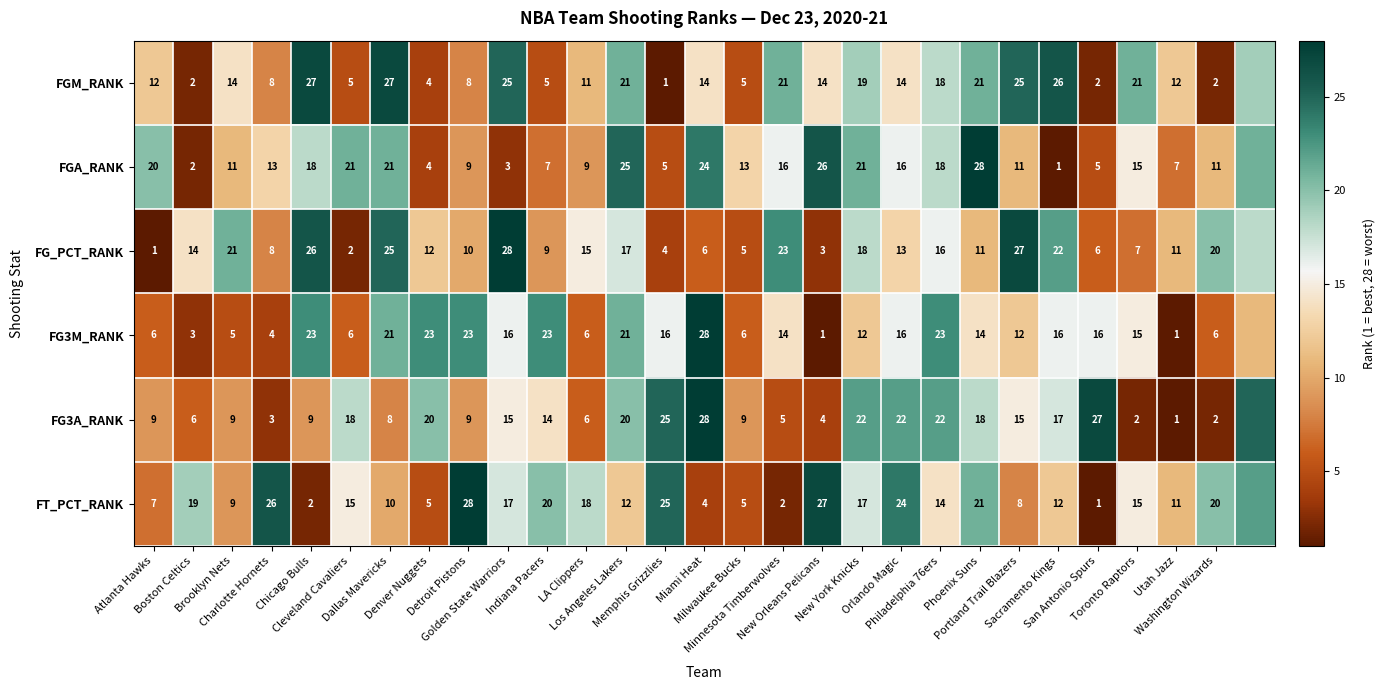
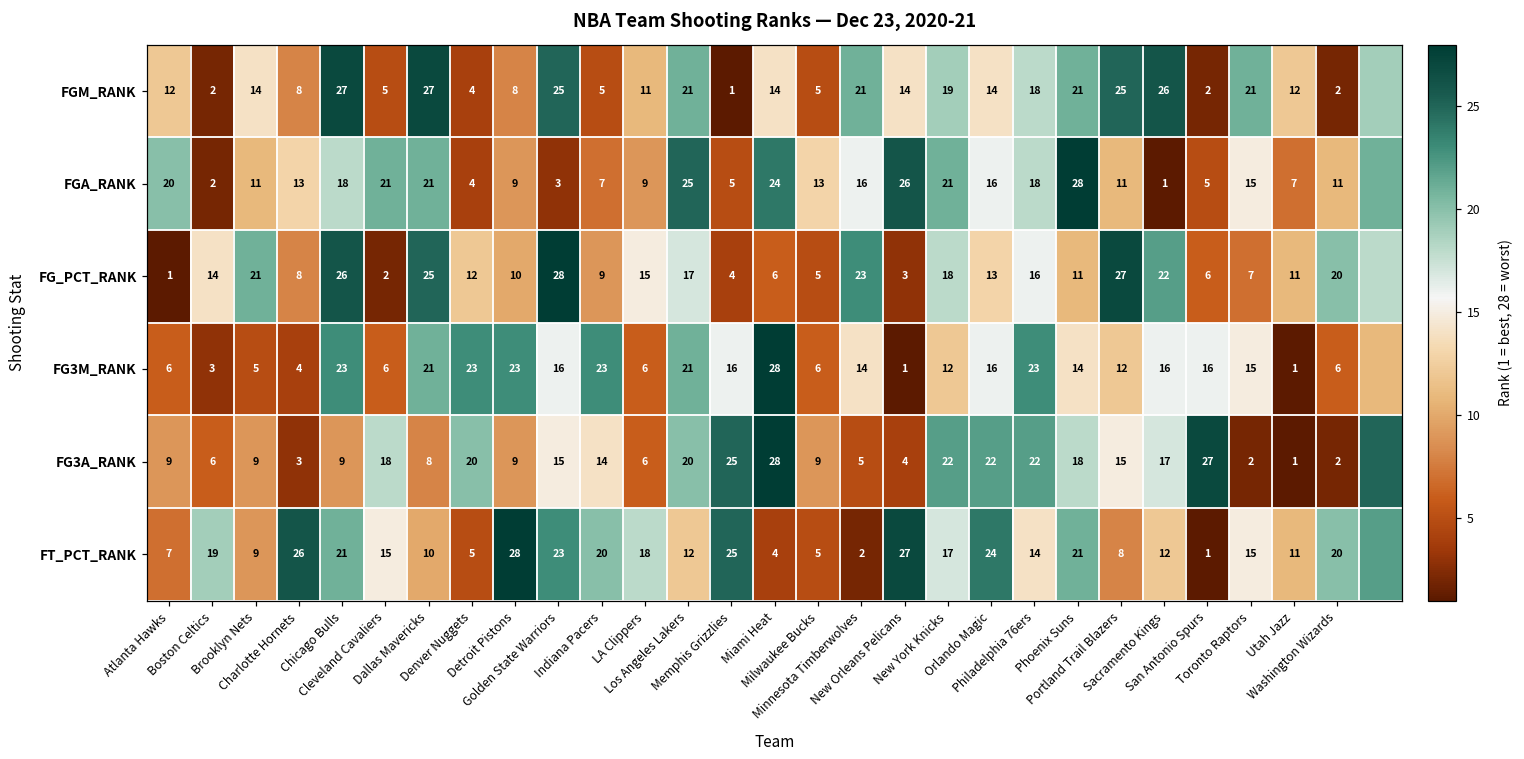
FT_PCT_RANK, Chicago Bulls: 2 -> 21
FT_PCT_RANK, Golden State Warriors: 17 -> 23
